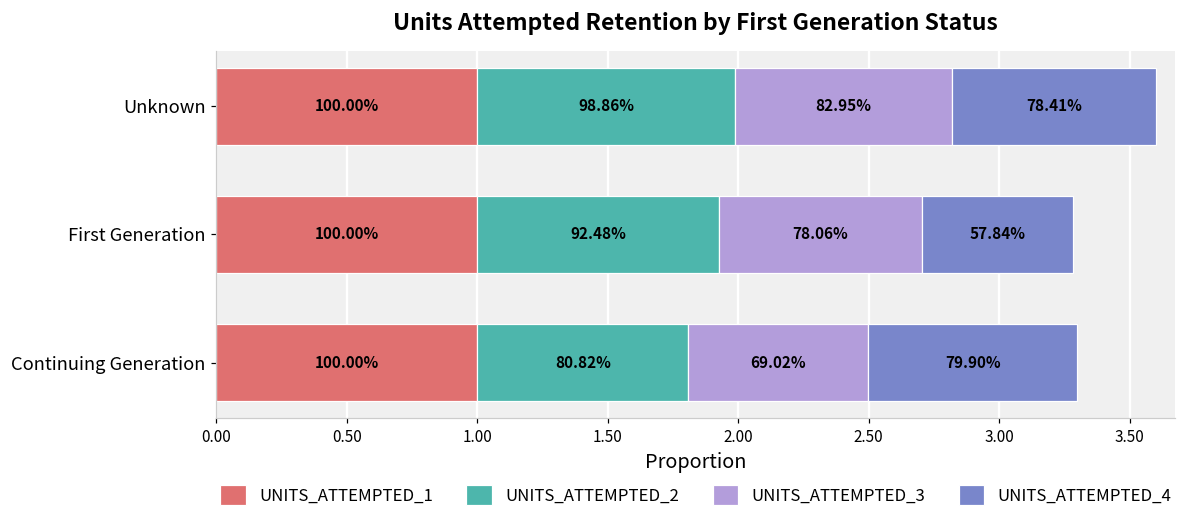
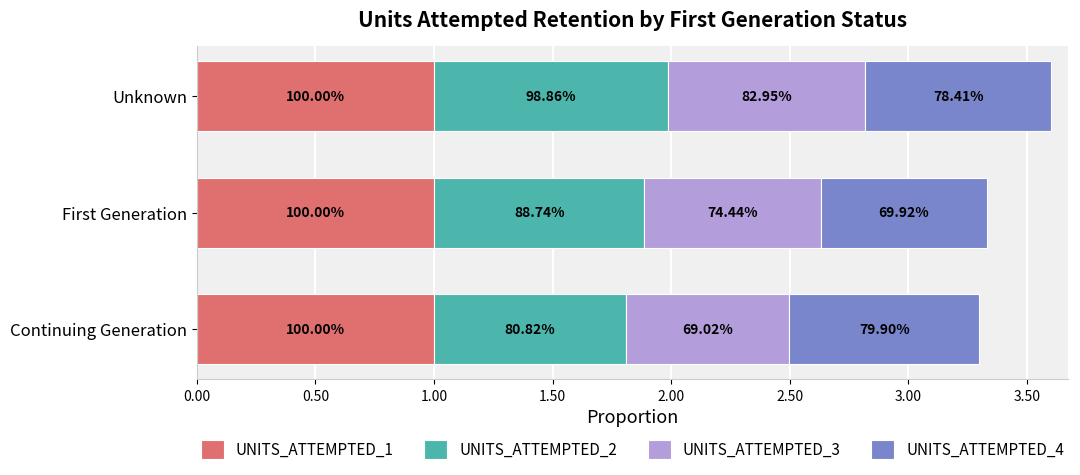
UNITS_ATTEMPTED_2, First Generation: 92.48% -> 88.74%
UNITS_ATTEMPTED_3, First Generation: 78.06% -> 74.44%
UNITS_ATTEMPTED_4, First Generation: 57.84% -> 69.92%
